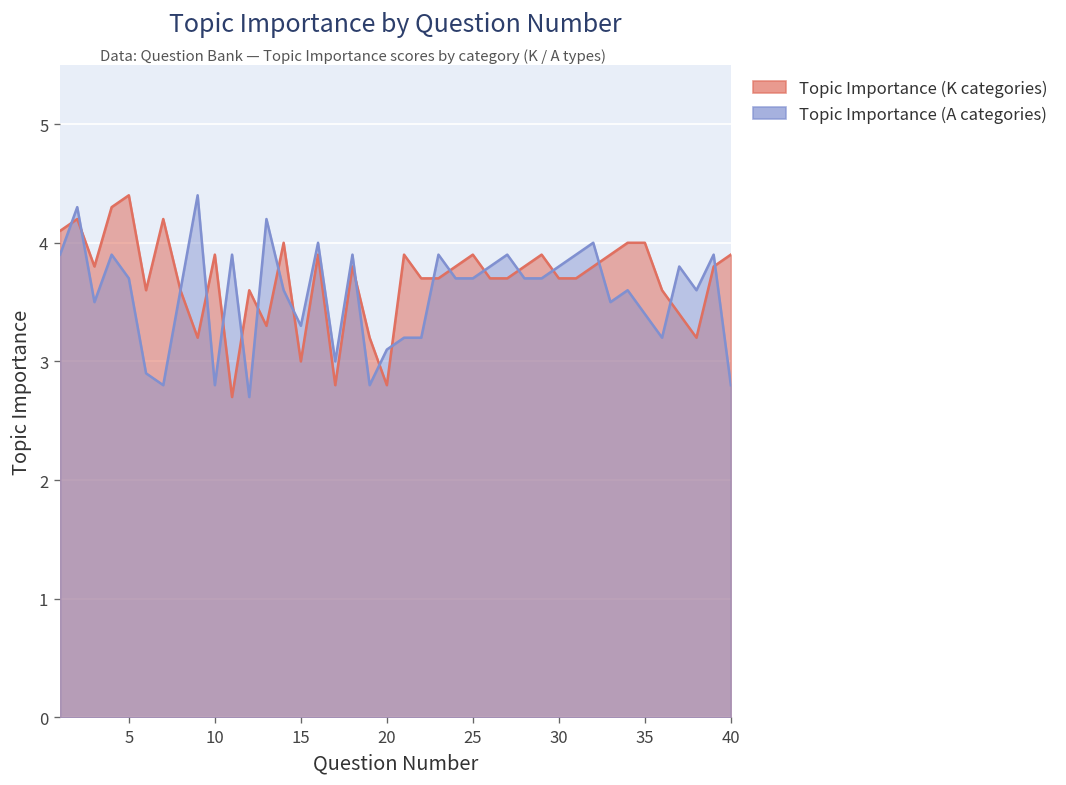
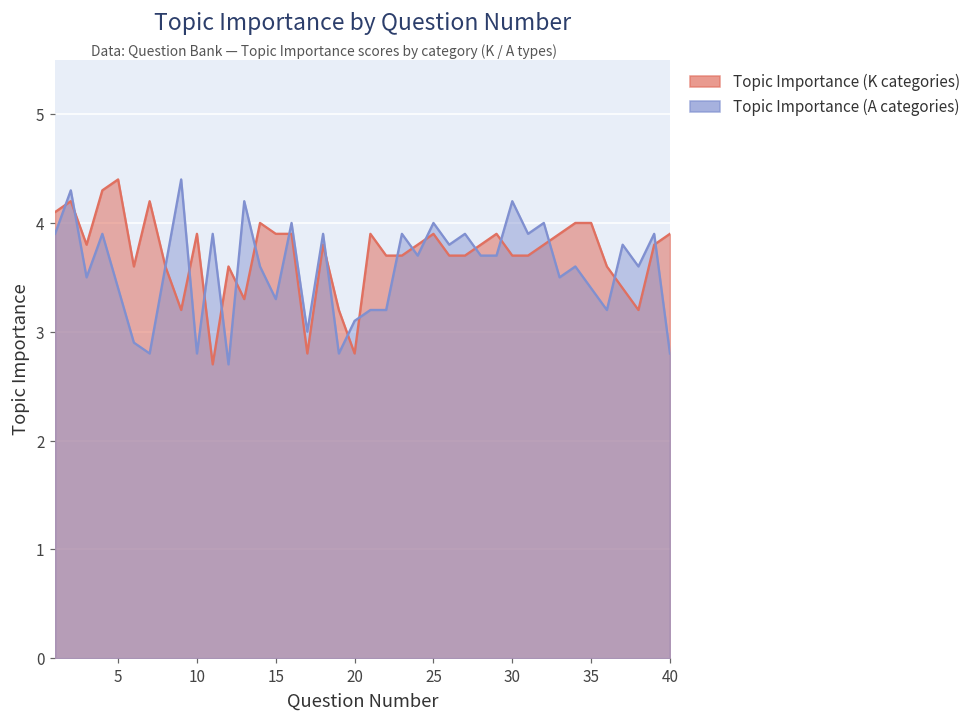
Topic Importance (A categories), 5: 3.7 -> 3.4
Topic Importance (K categories), 15: 3.0 -> 3.9
Topic Importance (A categories), 25: 3.7 -> 4.0
Topic Importance (A categories), 30: 3.8 -> 4.2
